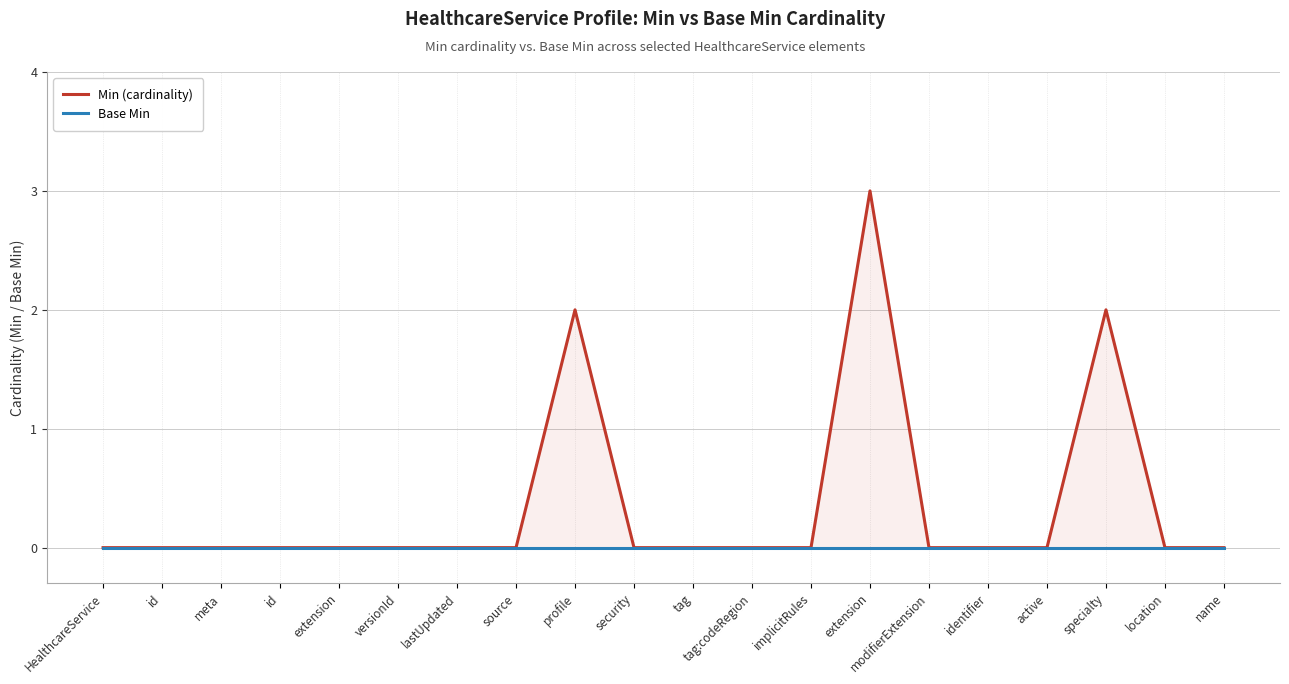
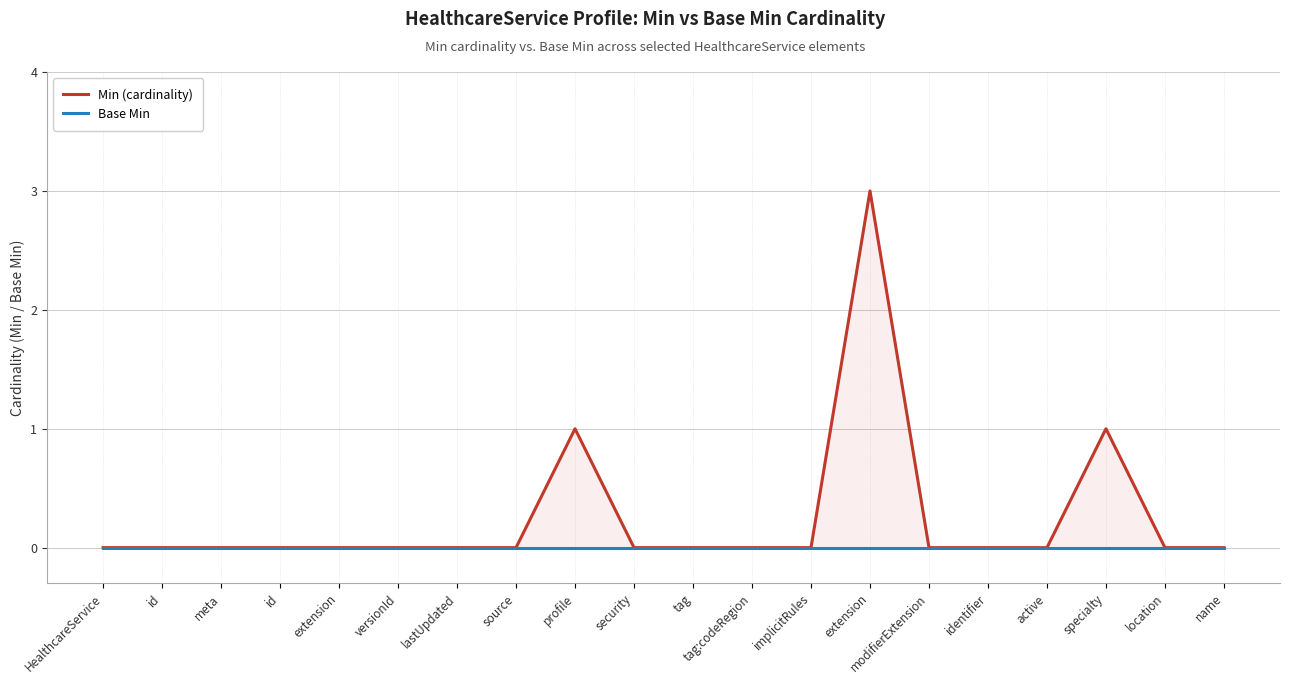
Min (cardinality), profile: 2 -> 1
Min (cardinality), specialty: 2 -> 1
